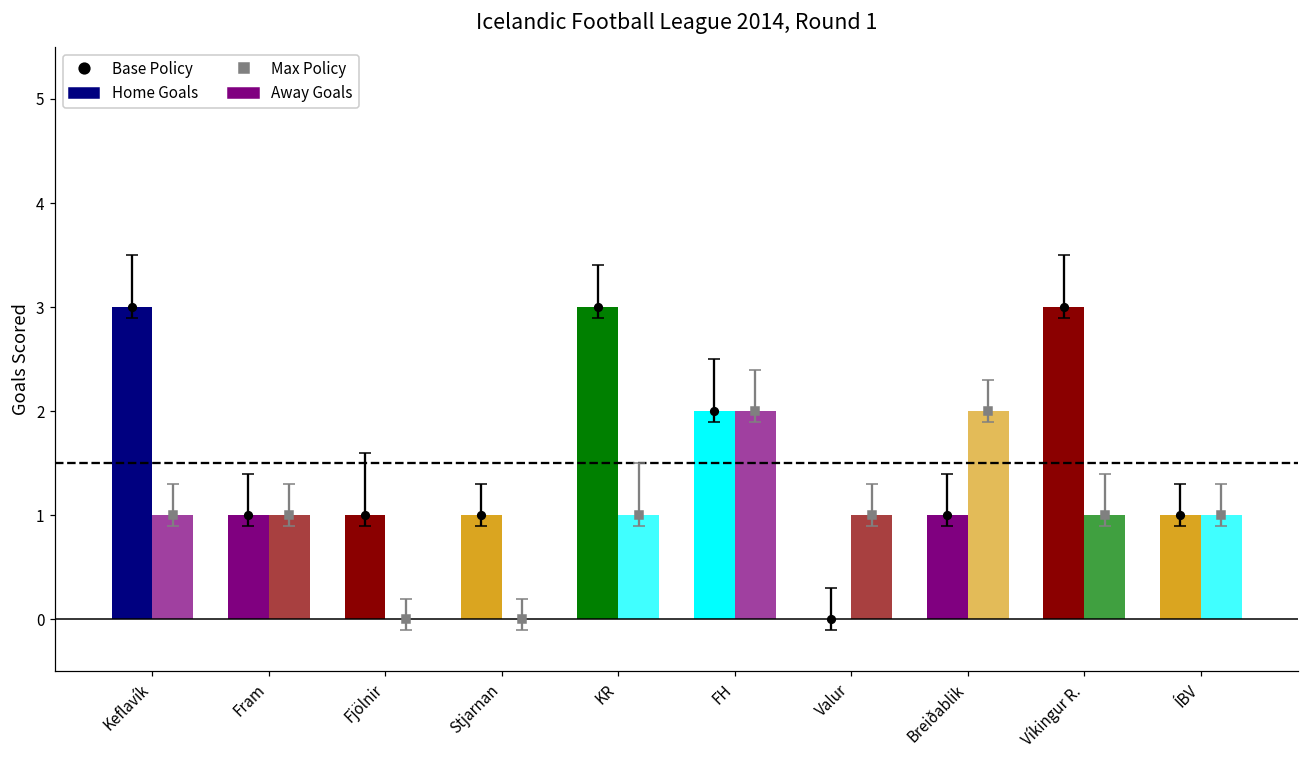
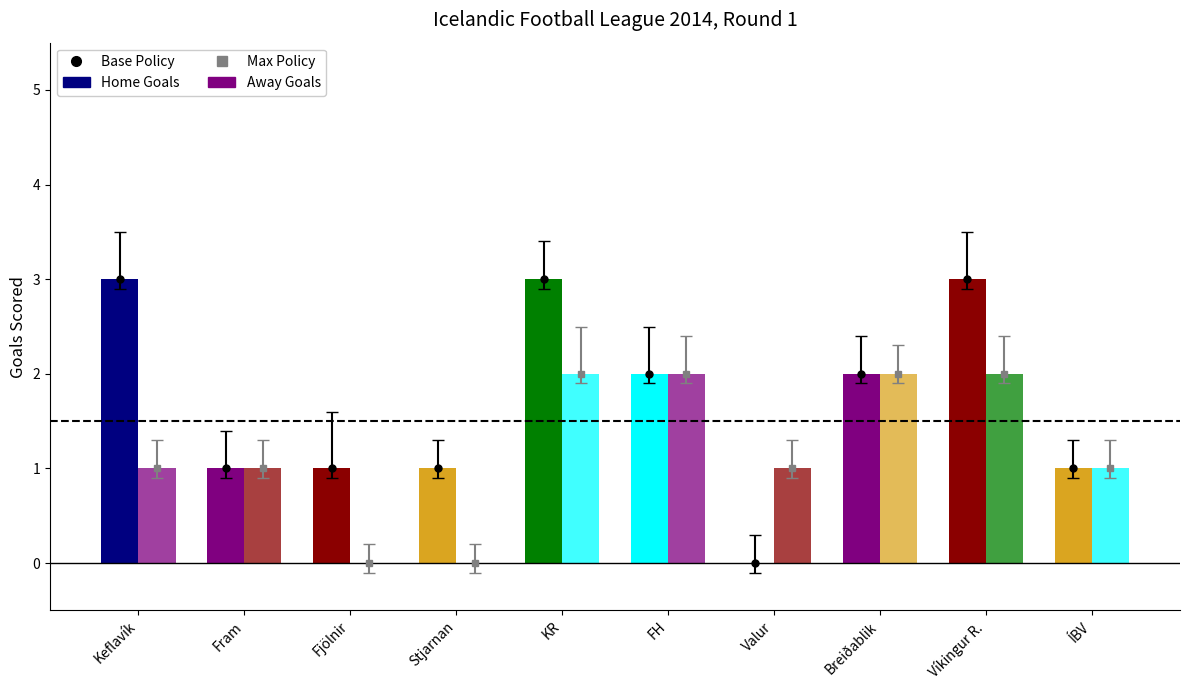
Away Goals, KR: 1 -> 2
Home Goals, Breiðablik: 1 -> 2
Away Goals, Víkingur R.: 1 -> 2
